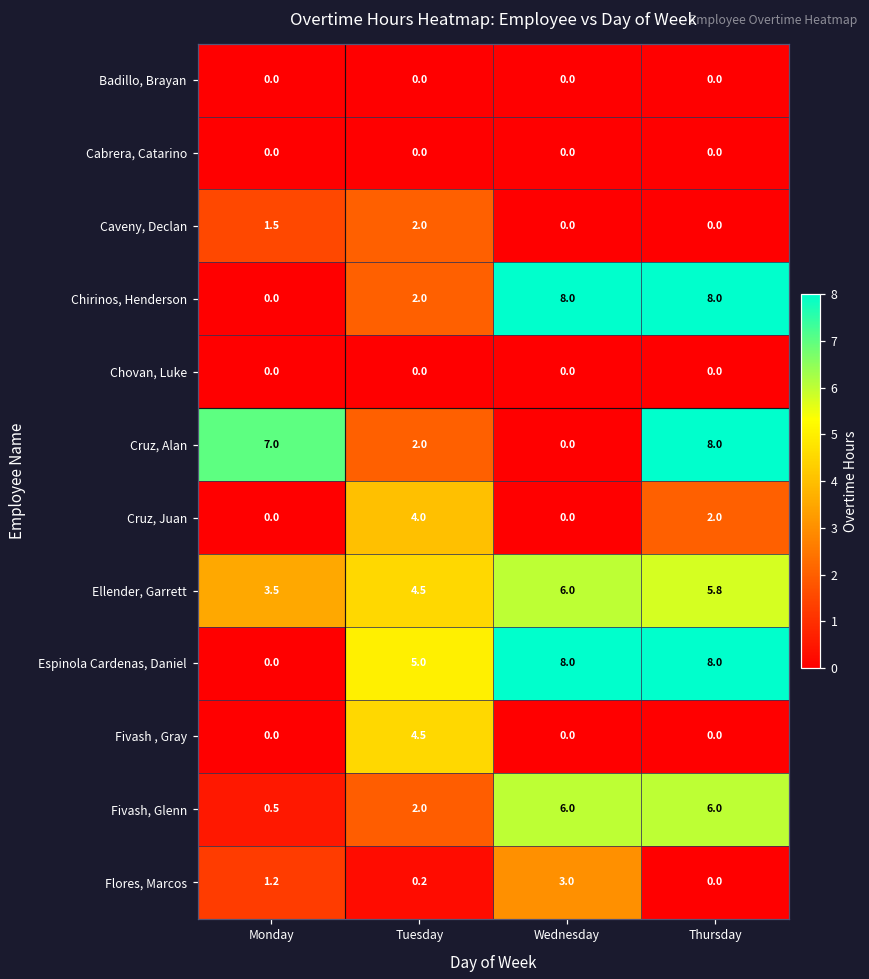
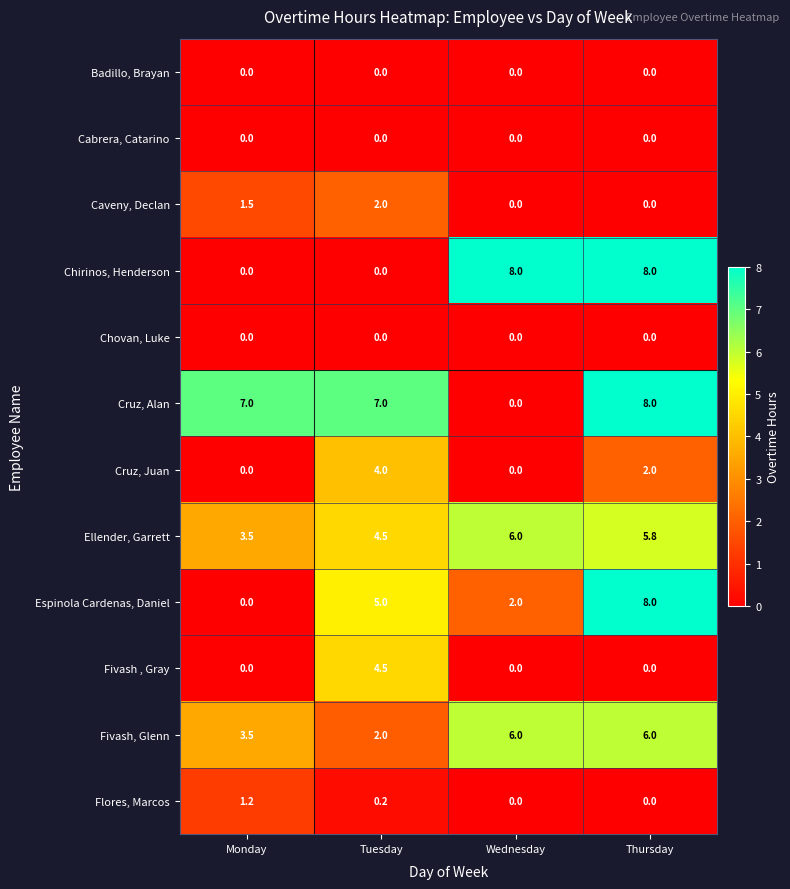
Chirinos, Henderson, Tuesday: 2.0 -> 0.0
Cruz, Alan, Tuesday: 2.0 -> 7.0
Espinola Cardenas, Daniel, Wednesday: 8.0 -> 2.0
Fivash, Glenn, Monday: 0.5 -> 3.5
Flores, Marcos, Wednesday: 3.0 -> 0.0
